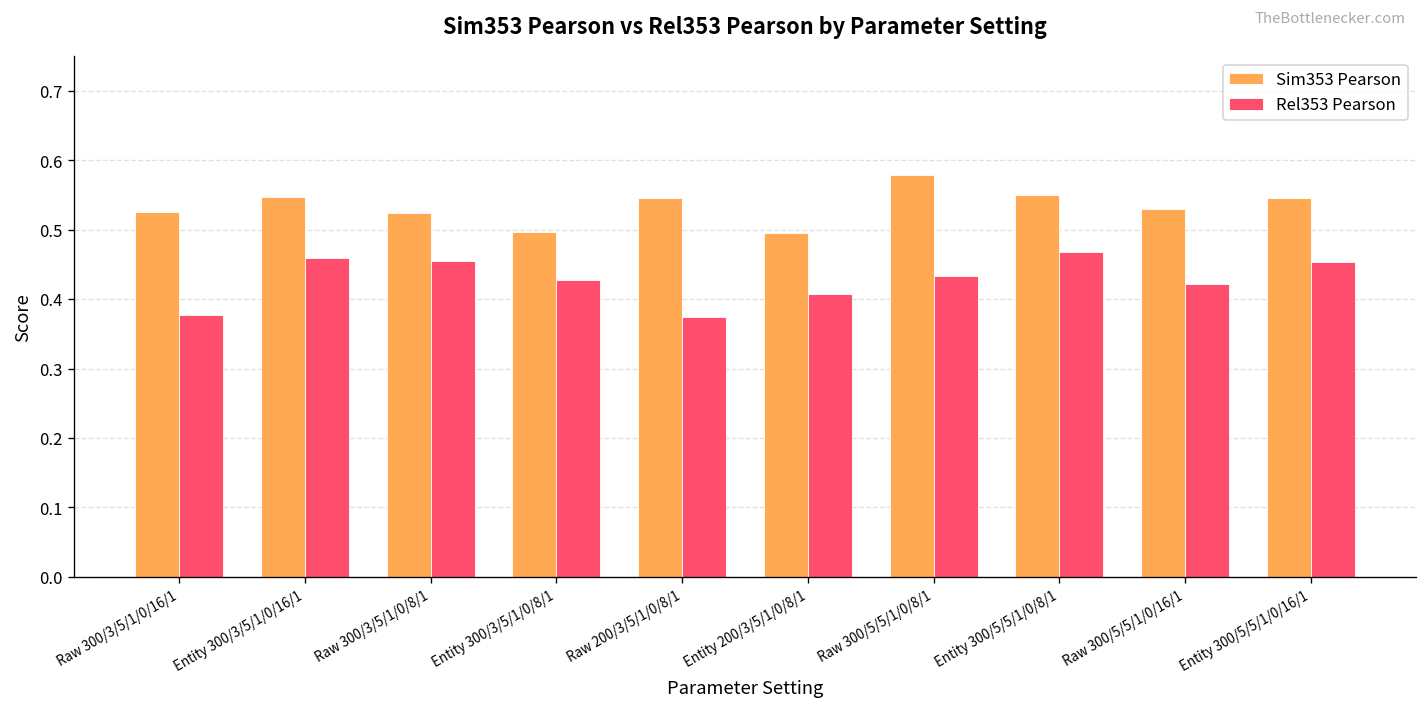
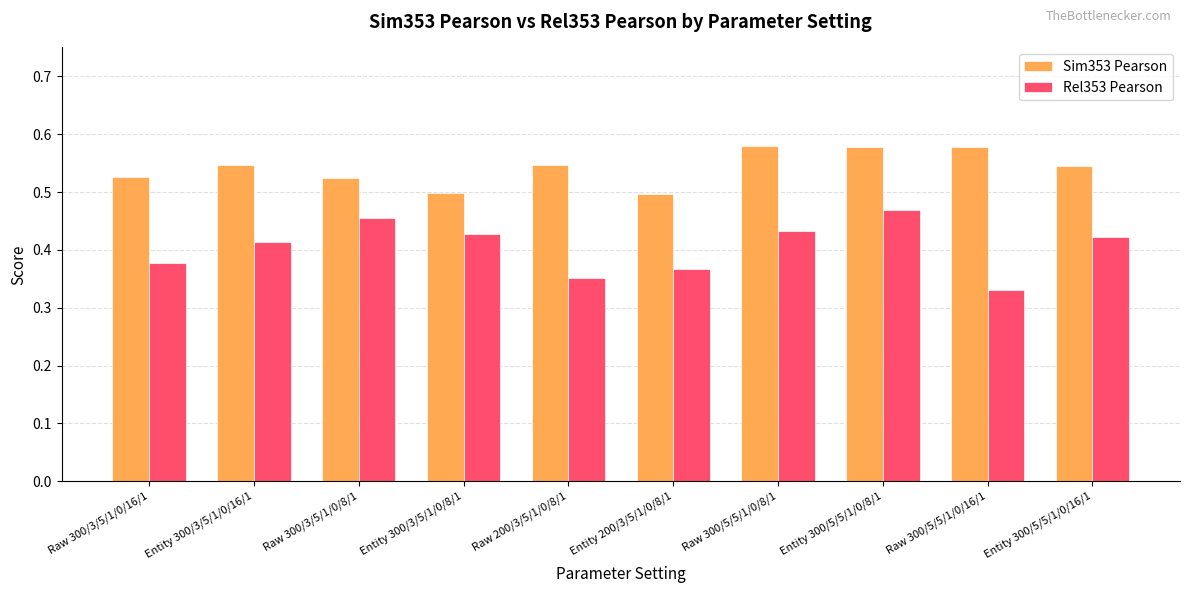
Rel353 Pearson, Entity 300/3/5/1/0/16/1: 0.46 -> 0.41
Rel353 Pearson, Raw 200/3/5/1/0/8/1: 0.37 -> 0.35
Rel353 Pearson, Entity 200/3/5/1/0/8/1: 0.41 -> 0.37
Sim353 Pearson, Entity 300/5/5/1/0/8/1: 0.55 -> 0.58
Sim353 Pearson, Raw 300/5/5/1/0/16/1: 0.53 -> 0.58
Rel353 Pearson, Raw 300/5/5/1/0/16/1: 0.42 -> 0.33
Rel353 Pearson, Entity 300/5/5/1/0/16/1: 0.45 -> 0.42
